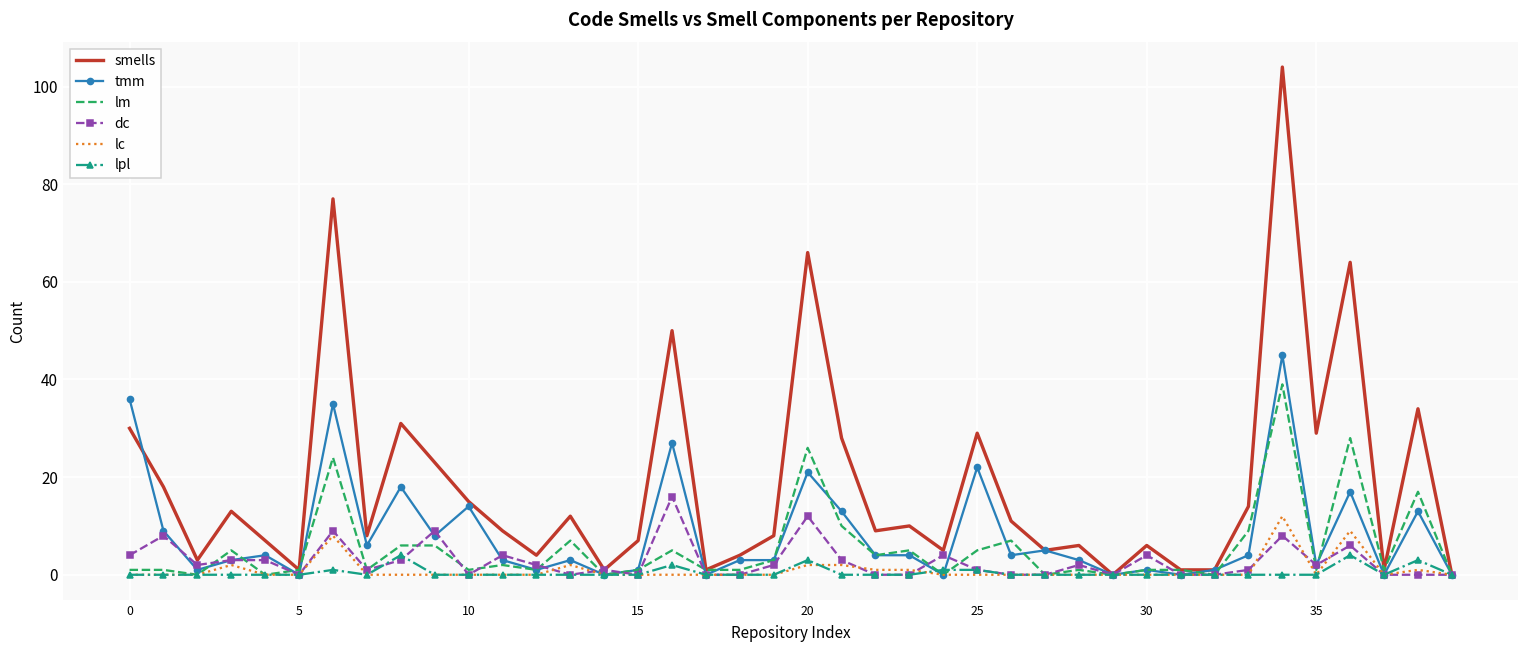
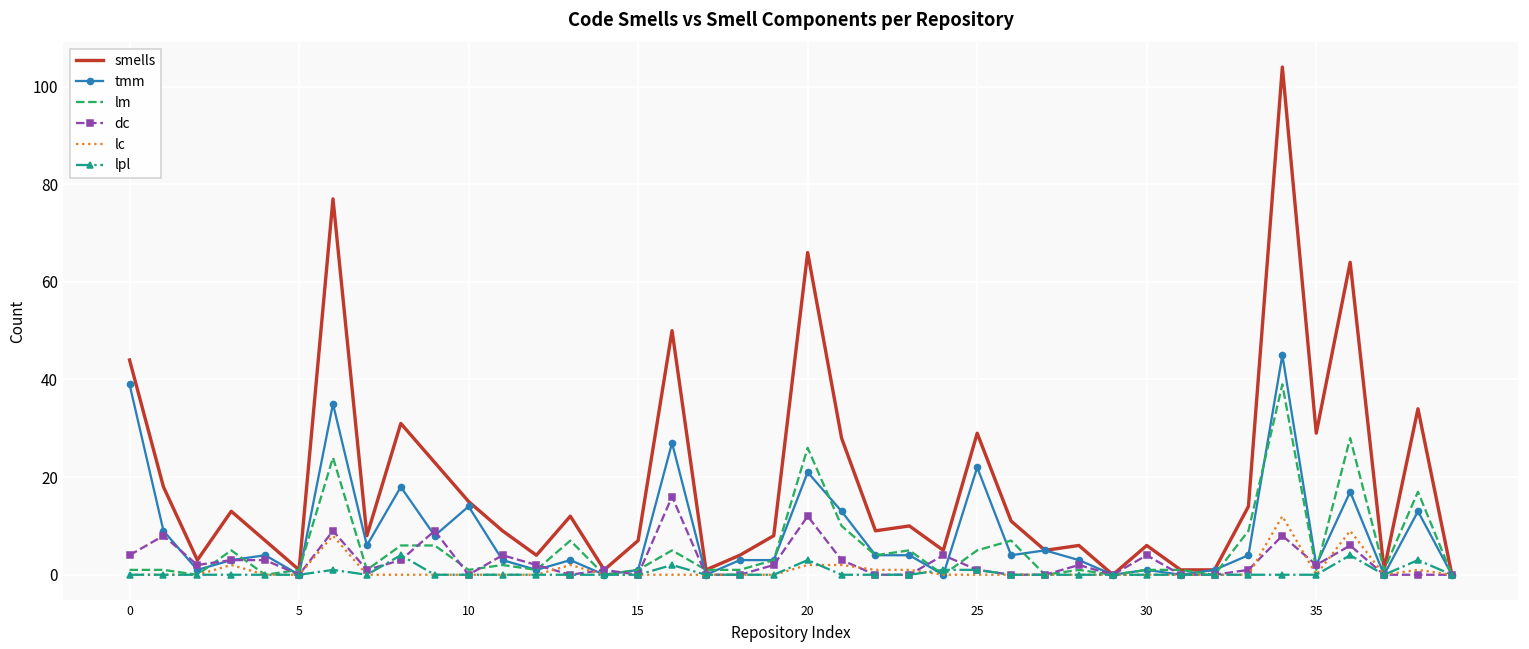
smells, 0: 30 -> 44
tmm, 0: 36 -> 39
